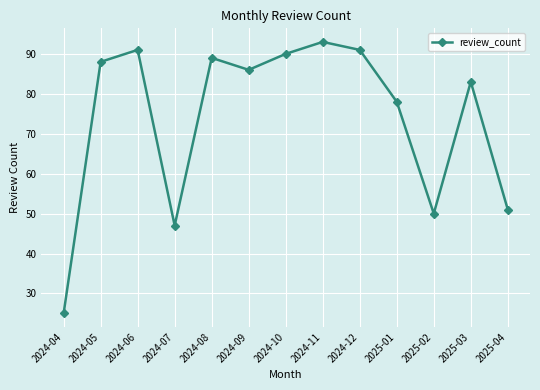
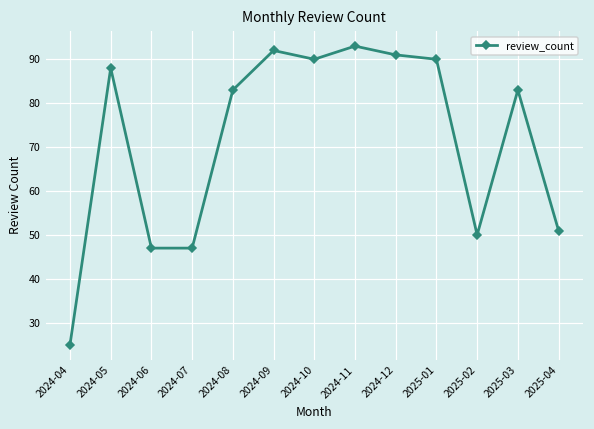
2024-06: 91 -> 47
2024-08: 89 -> 83
2024-09: 86 -> 92
2025-01: 78 -> 90
